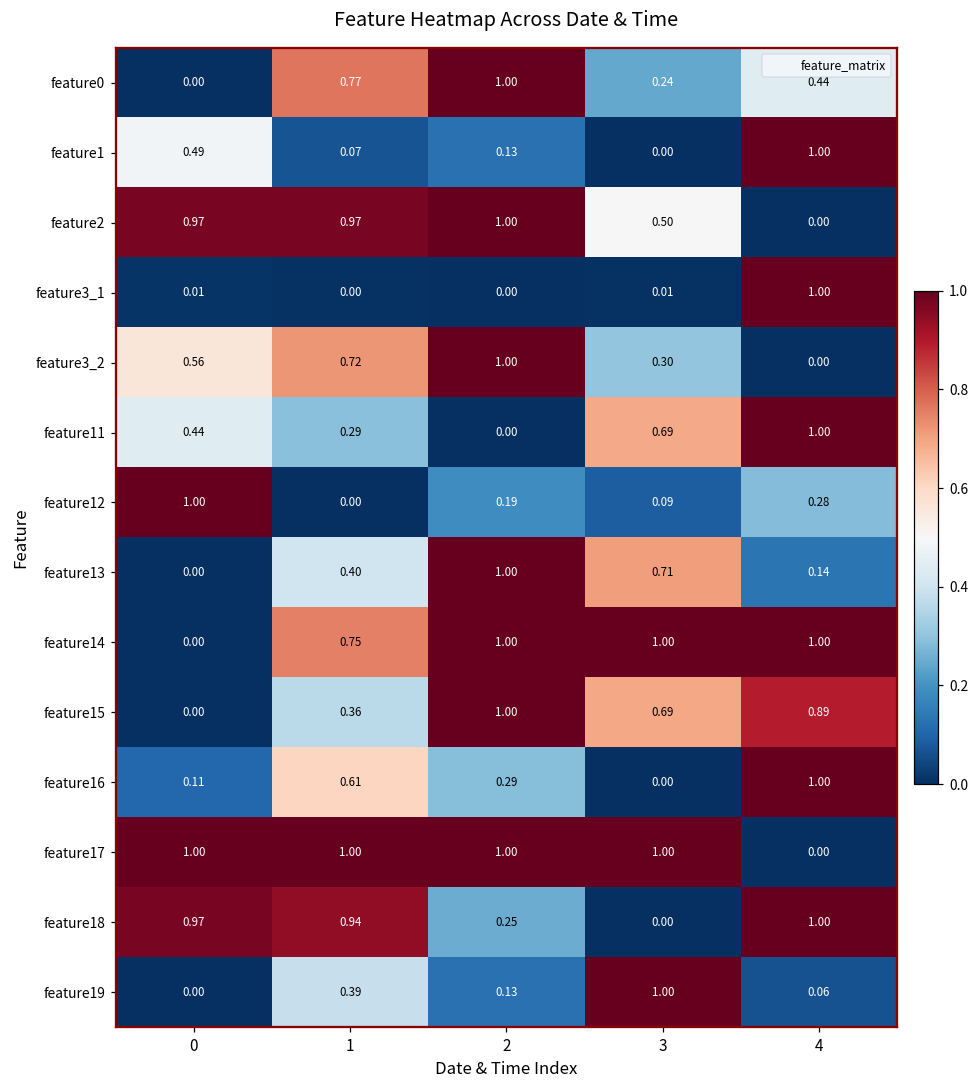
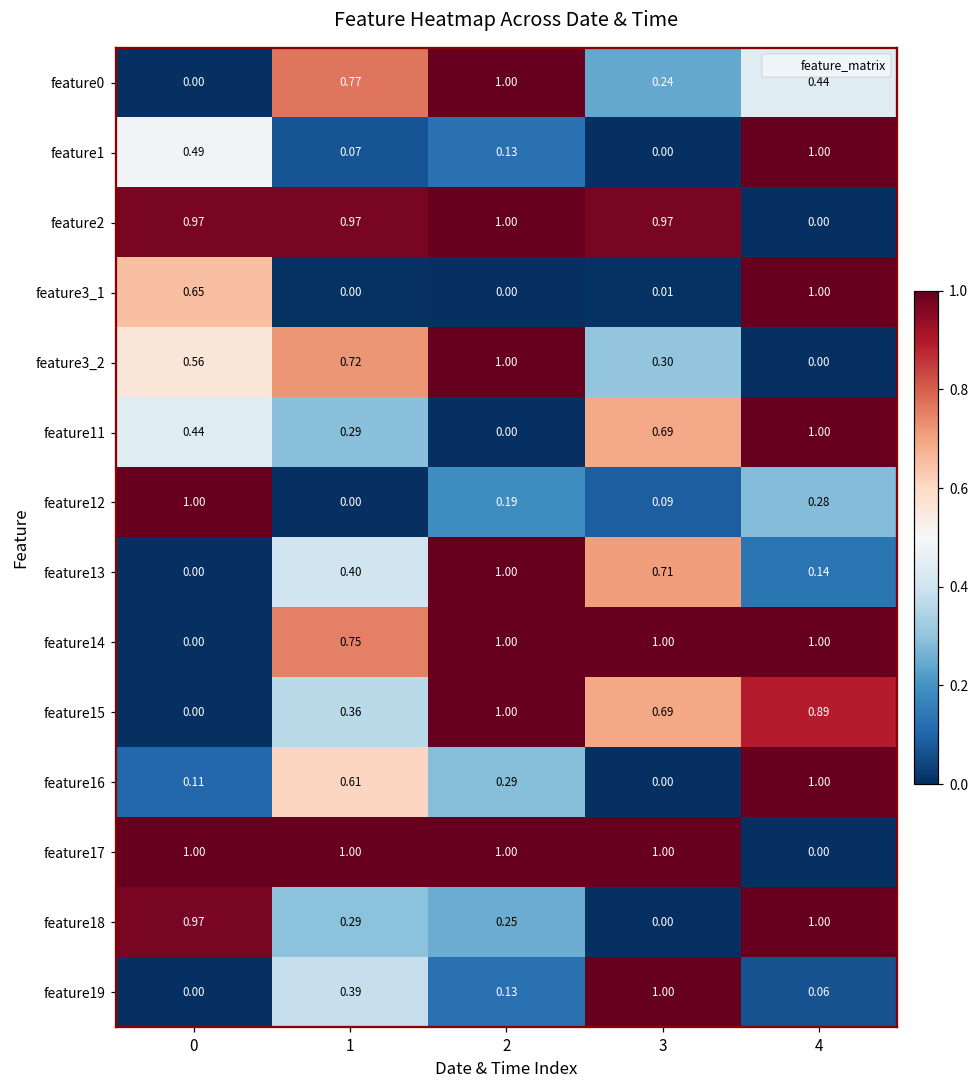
feature2, 3: 0.50 -> 0.97
feature3_1, 0: 0.01 -> 0.65
feature18, 1: 0.94 -> 0.29
